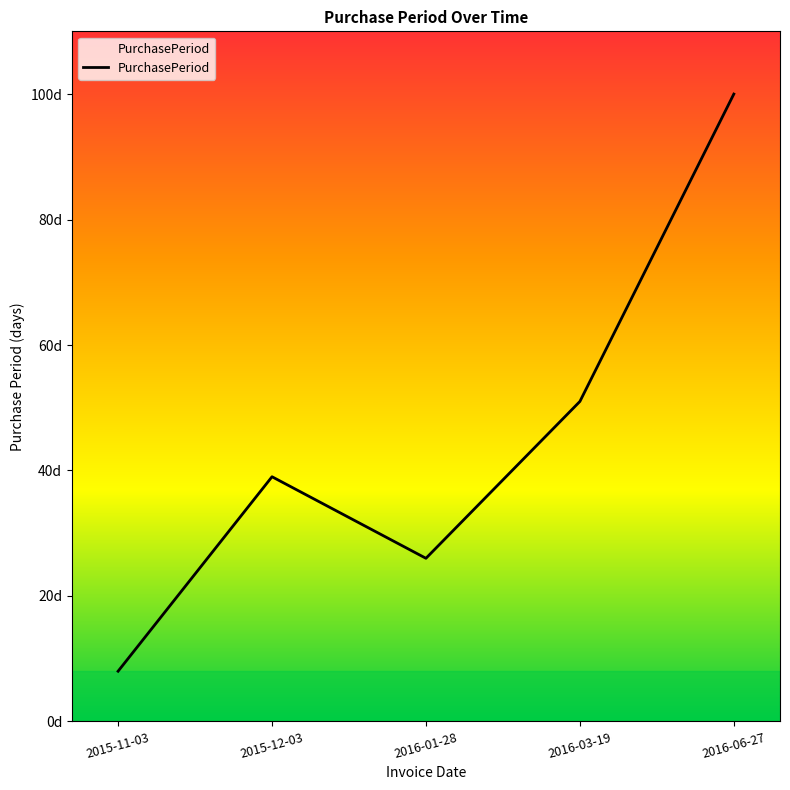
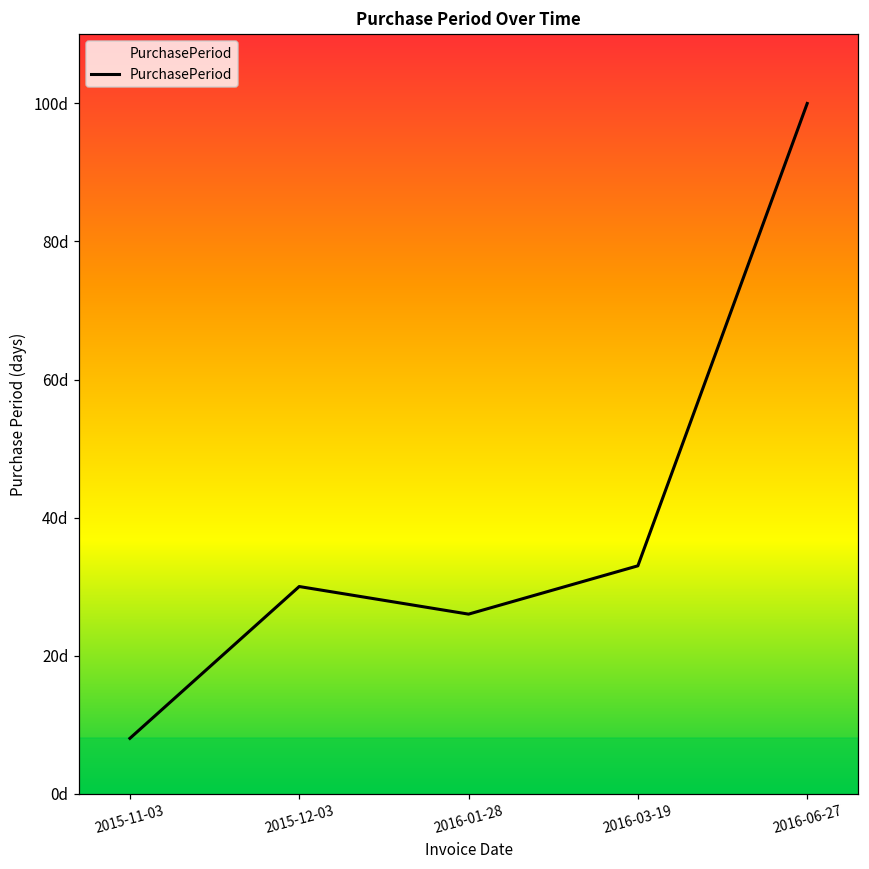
2015-12-03: 39d -> 30d
2016-03-19: 51d -> 33d
